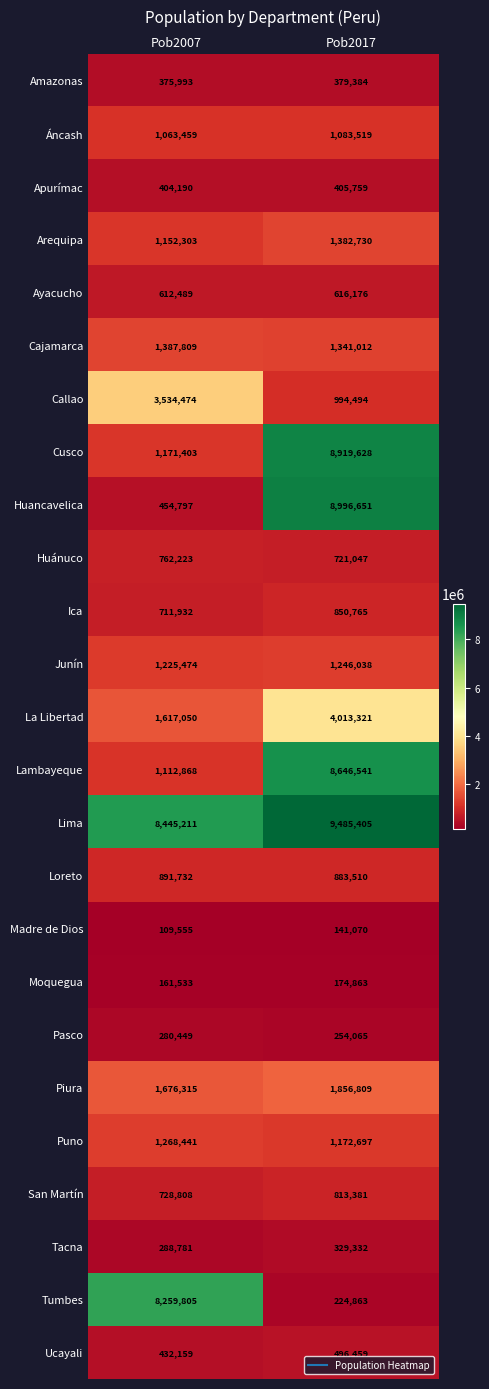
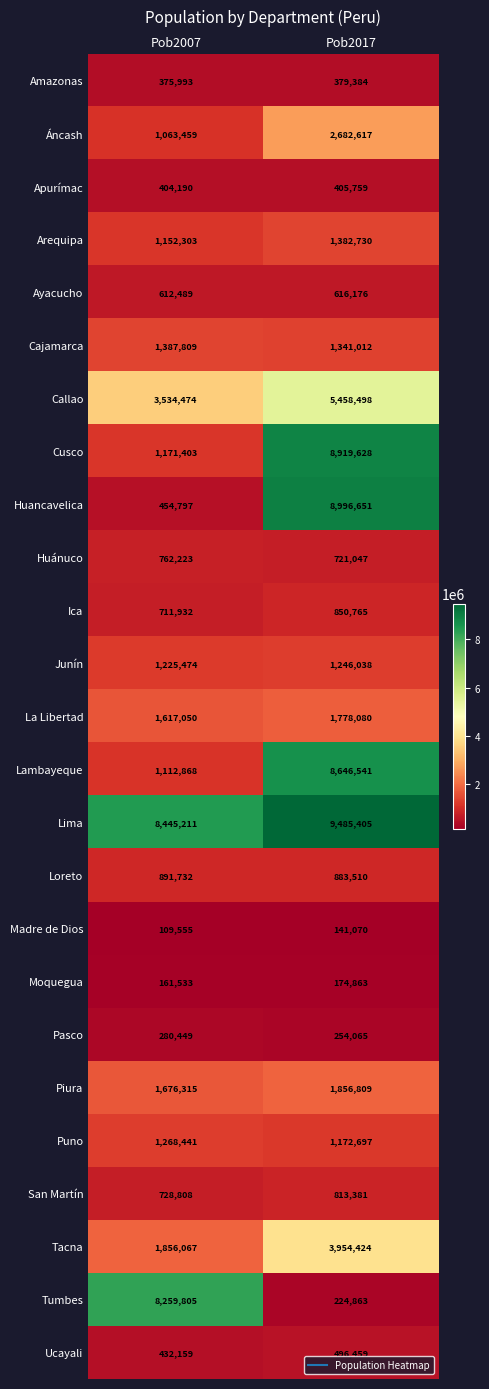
Áncash, Pob2017: 1,083,519 -> 2,682,617
Callao, Pob2017: 994,494 -> 5,458,498
La Libertad, Pob2017: 4,013,321 -> 1,778,080
Tacna, Pob2007: 288,781 -> 1,856,067
Tacna, Pob2017: 329,332 -> 3,954,424
